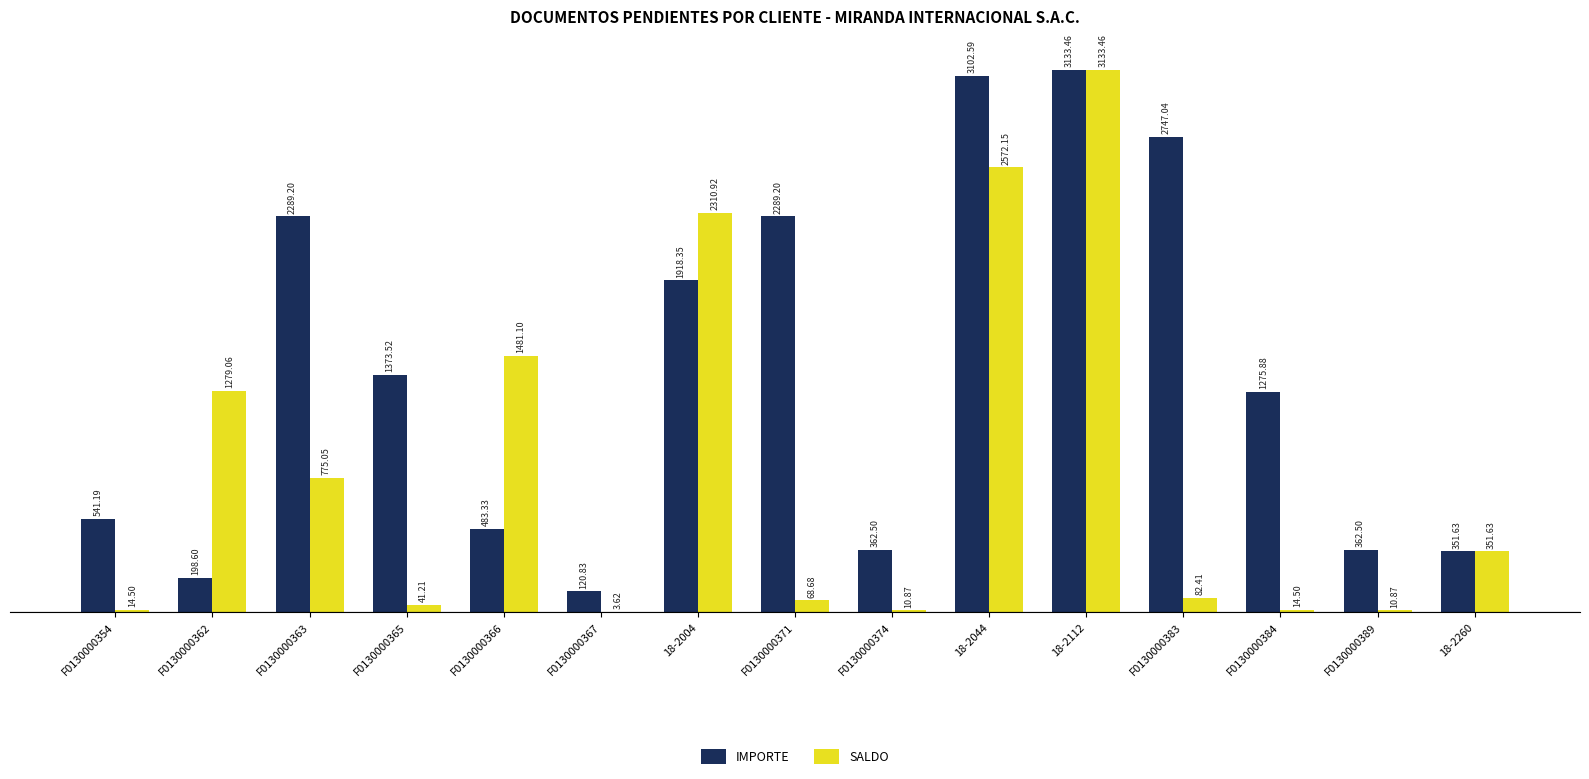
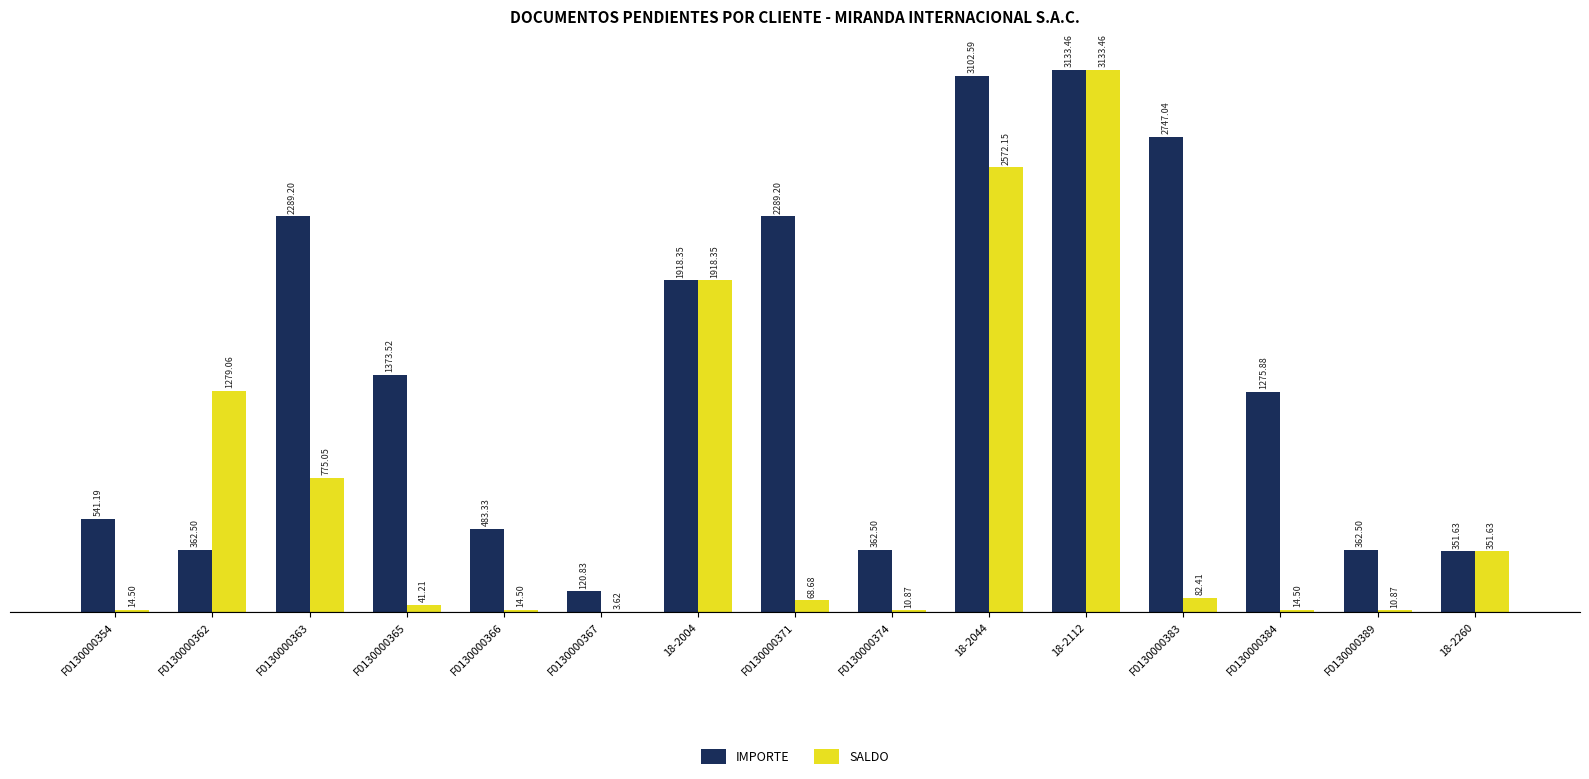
IMPORTE, F0130000362: 198.60 -> 362.50
SALDO, F0130000366: 1481.10 -> 14.50
SALDO, 18-2004: 2310.92 -> 1918.35
